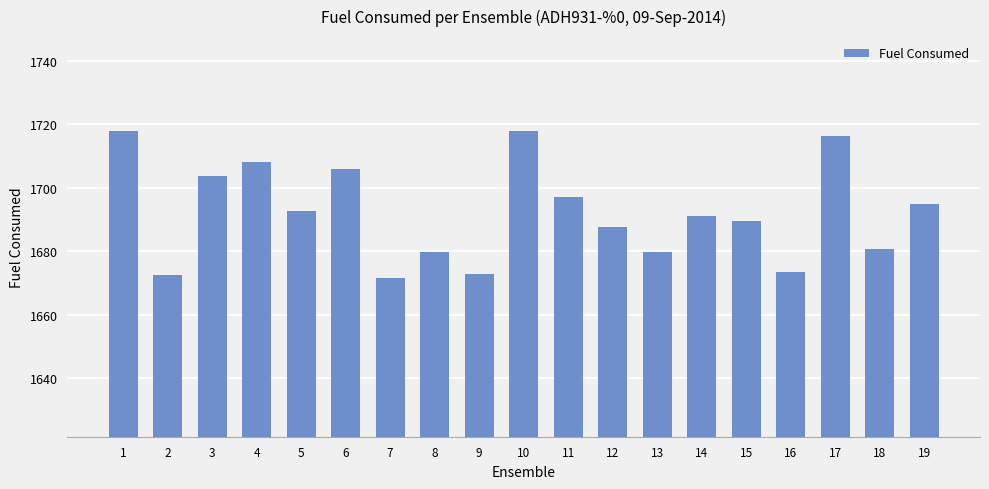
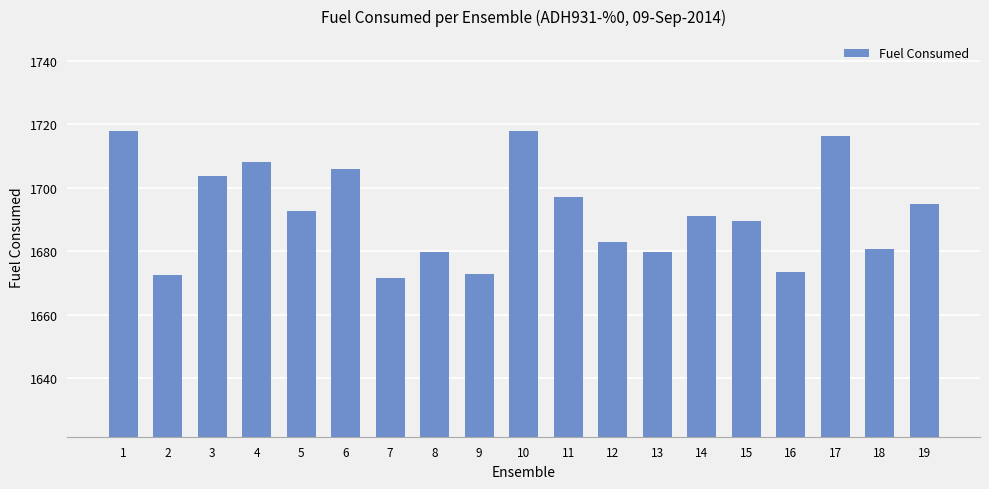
12: 1688 -> 1683
